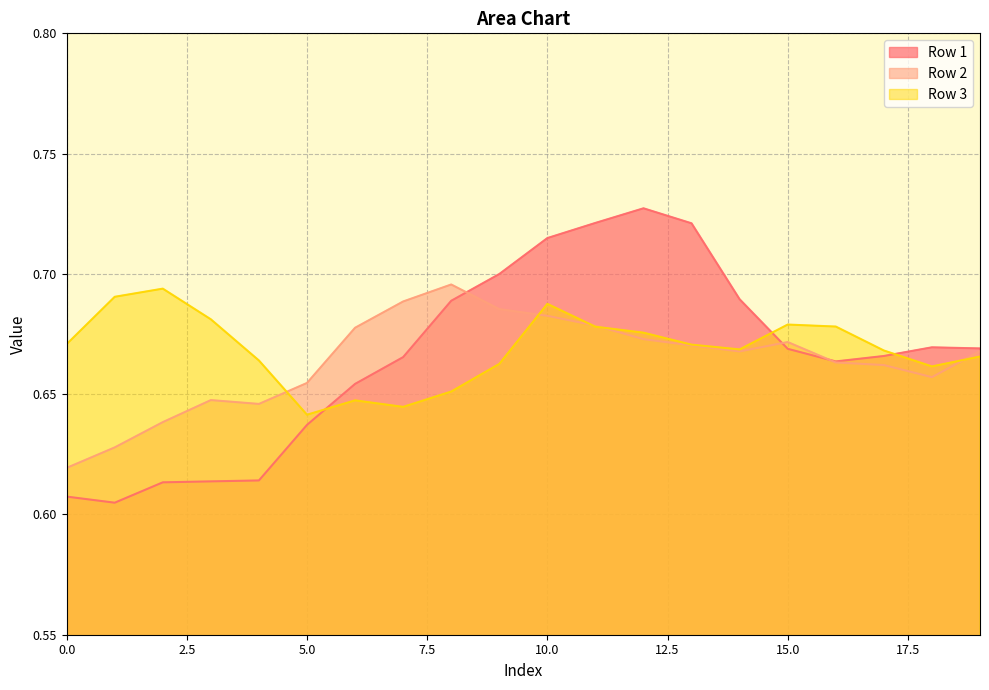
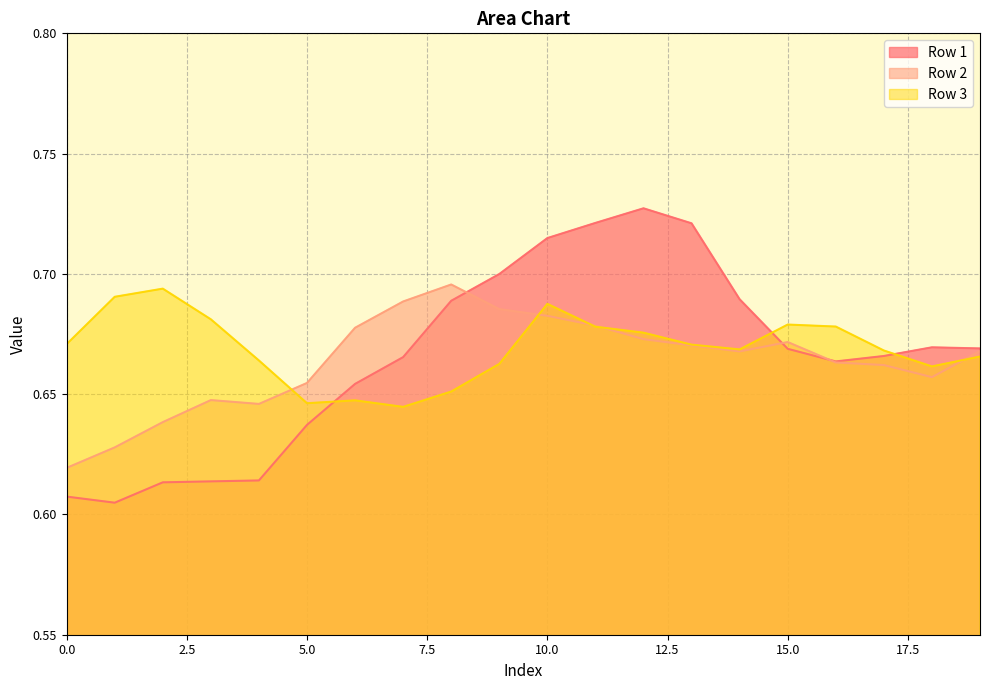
Row 3, 5.0: 0.641 -> 0.646
